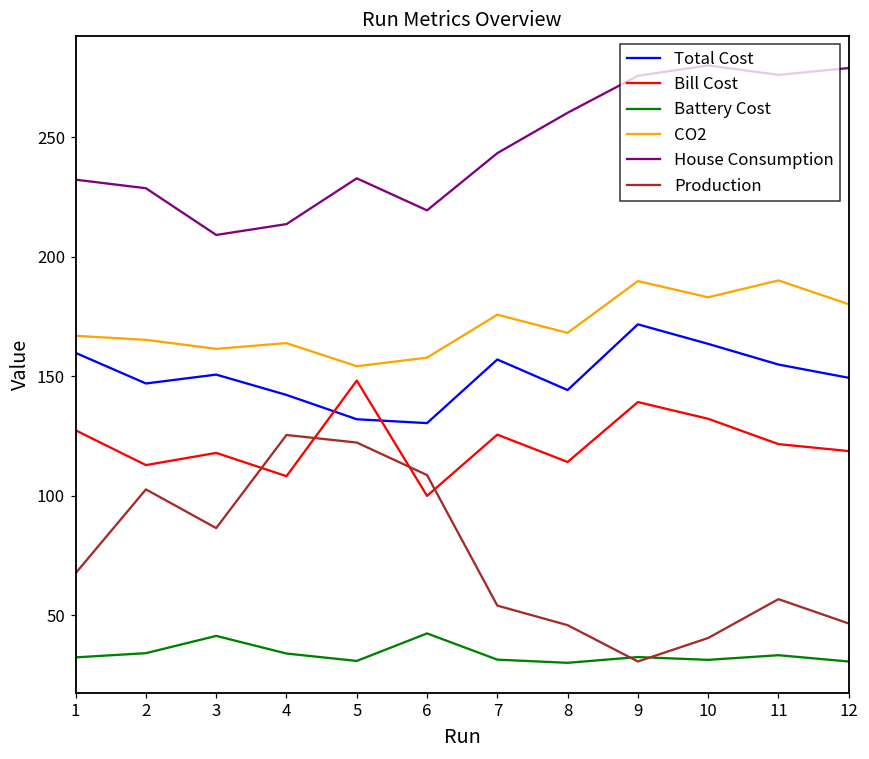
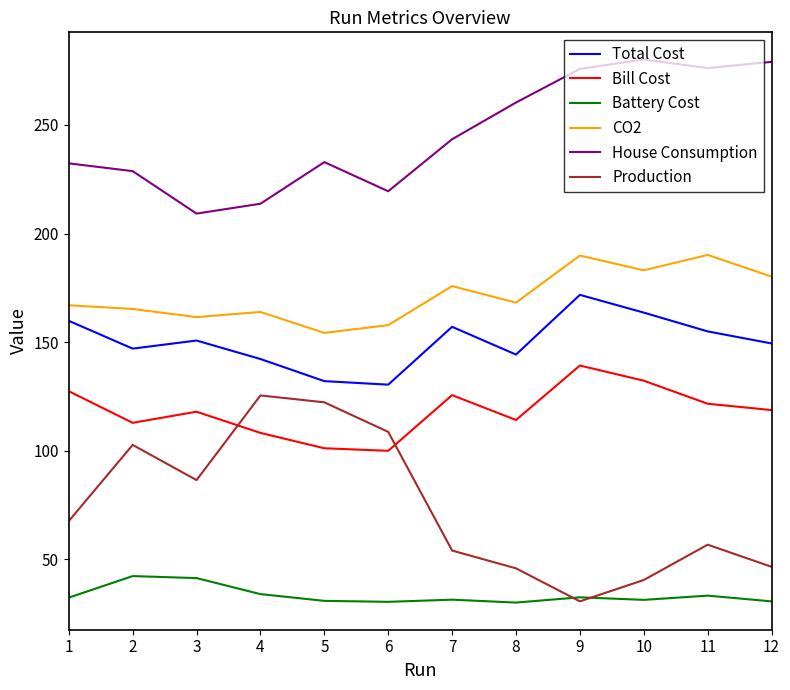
Battery Cost, 2: 34 -> 42
Bill Cost, 5: 148 -> 101
Battery Cost, 6: 42 -> 30
